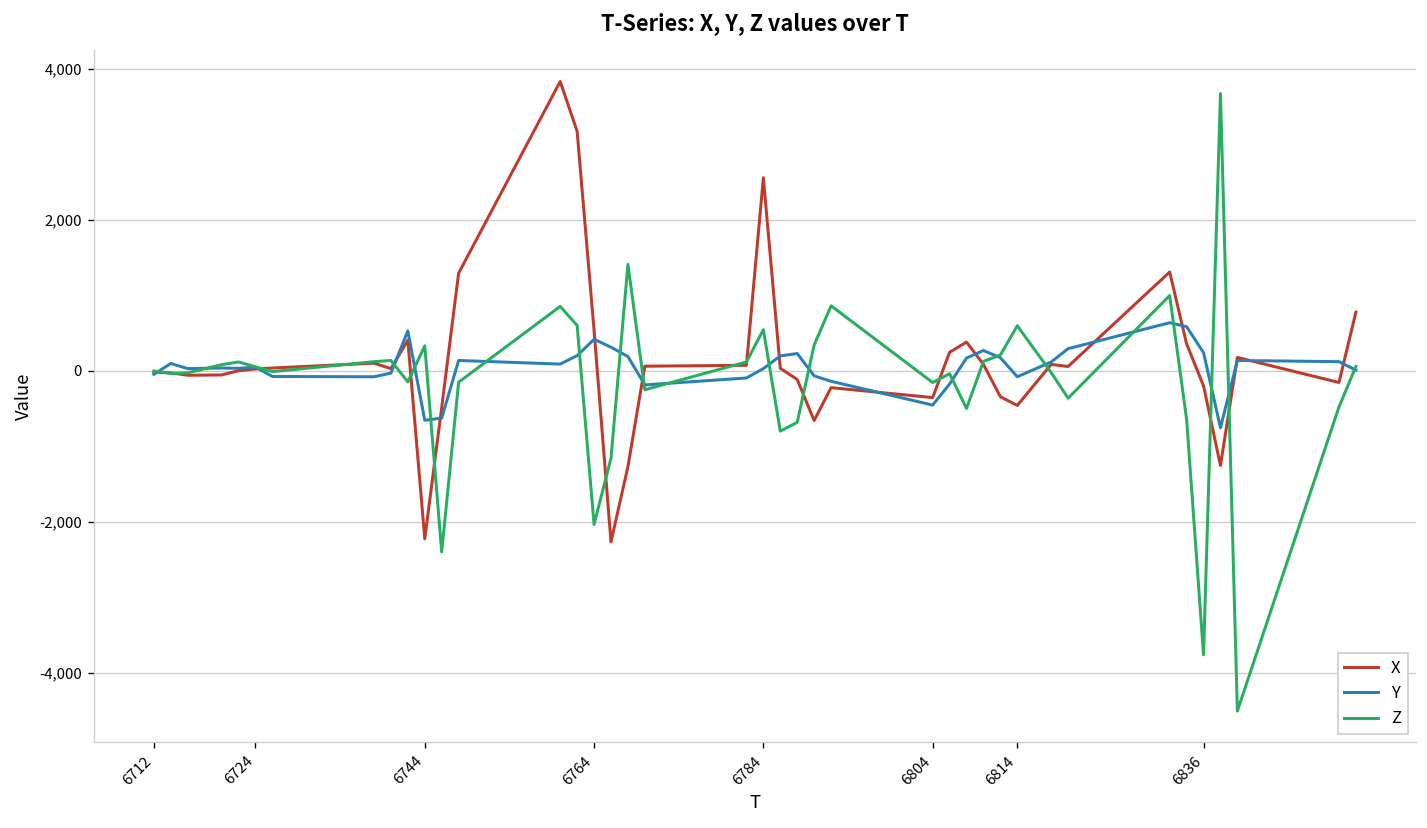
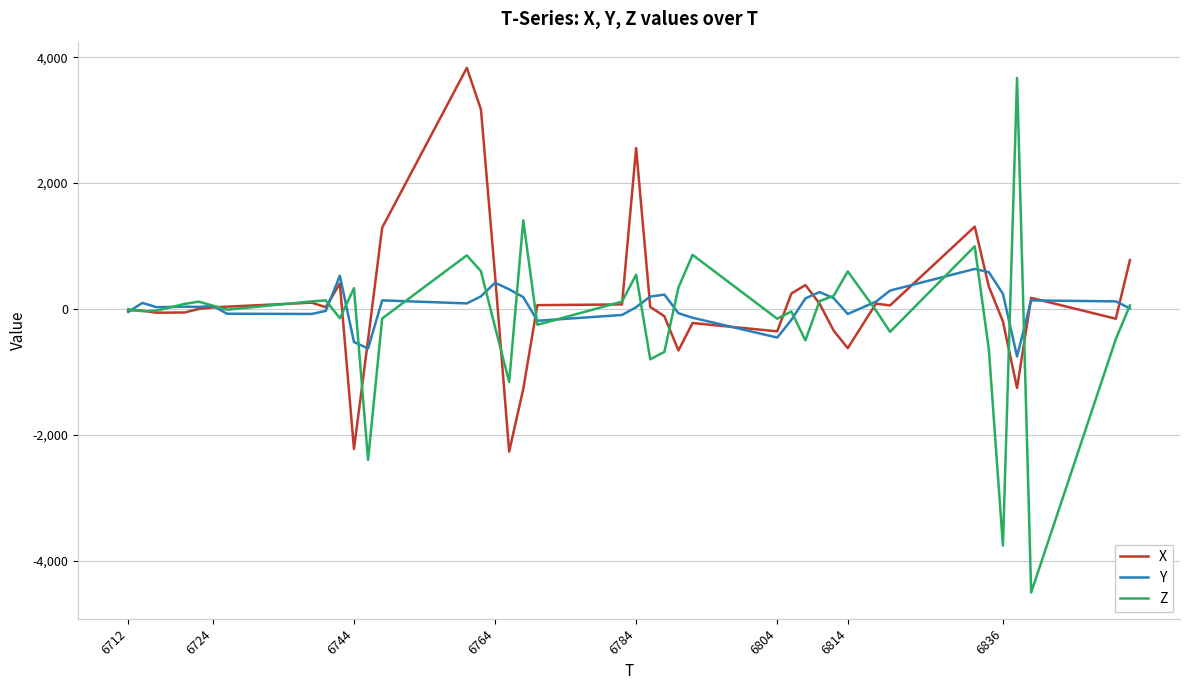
Y, 6744: -700 -> -500
Z, 6764: -2,000 -> -300
X, 6814: -500 -> -600
